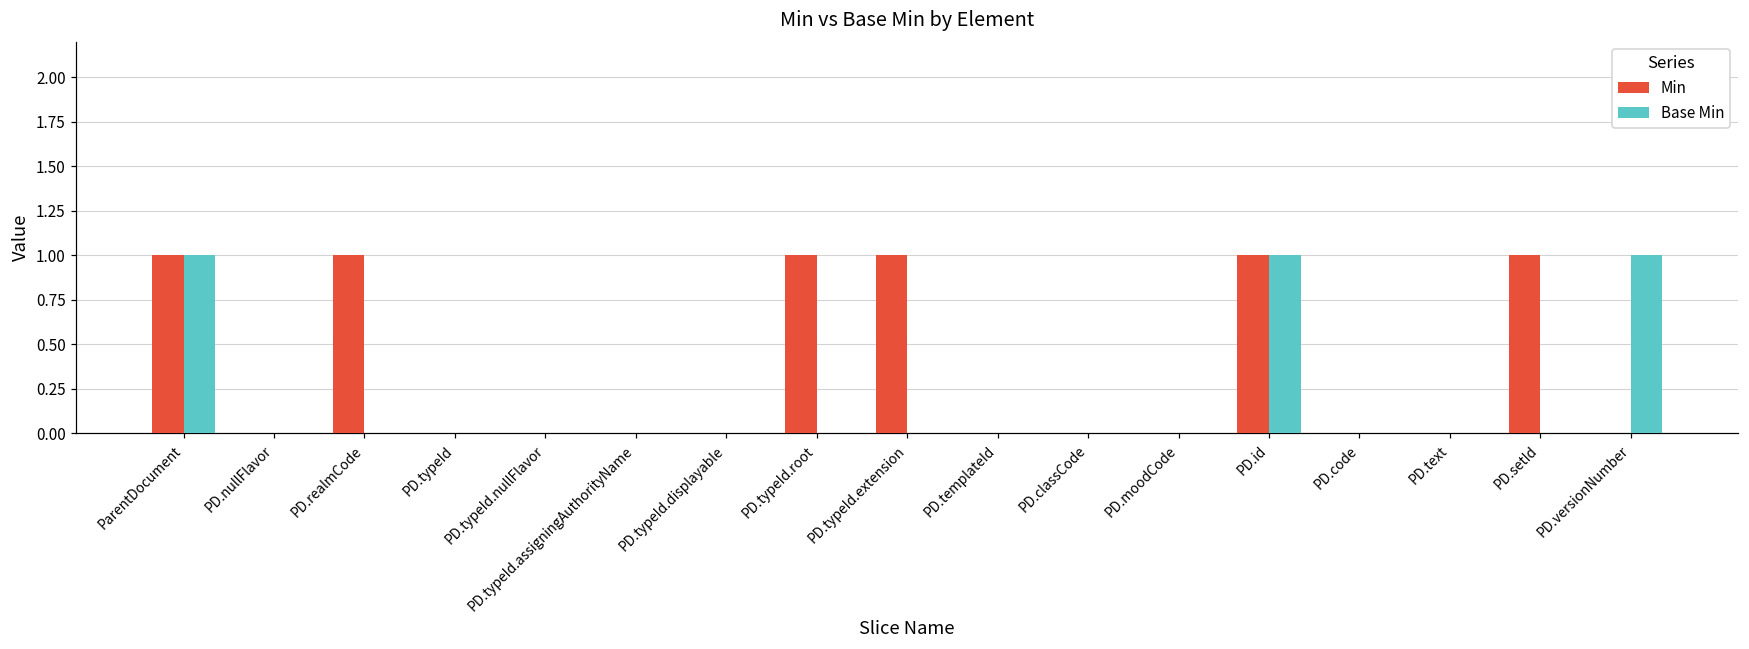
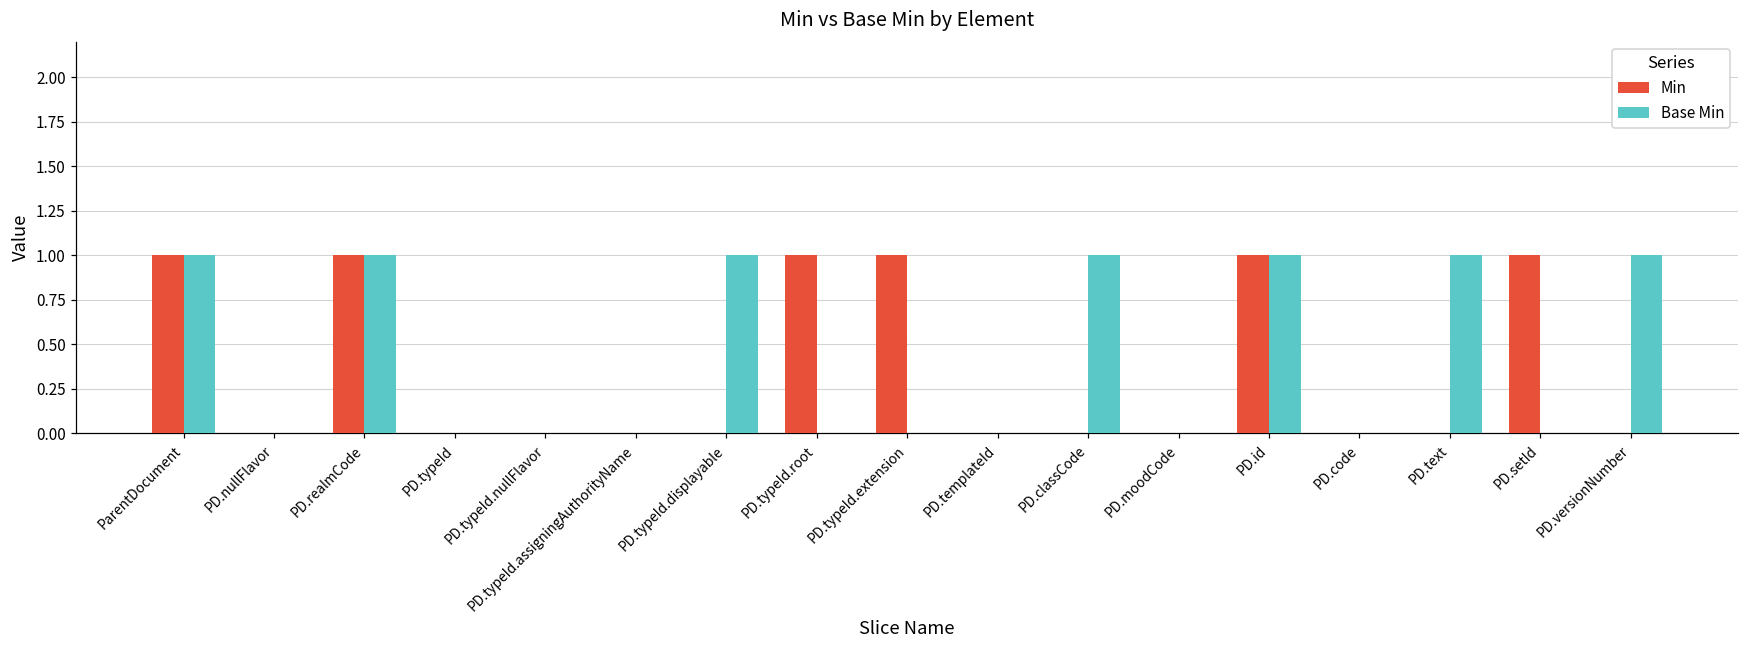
Base Min, PD.realmCode: 0 -> 1
Base Min, PD.typeId.displayable: 0 -> 1
Base Min, PD.classCode: 0 -> 1
Base Min, PD.text: 0 -> 1
